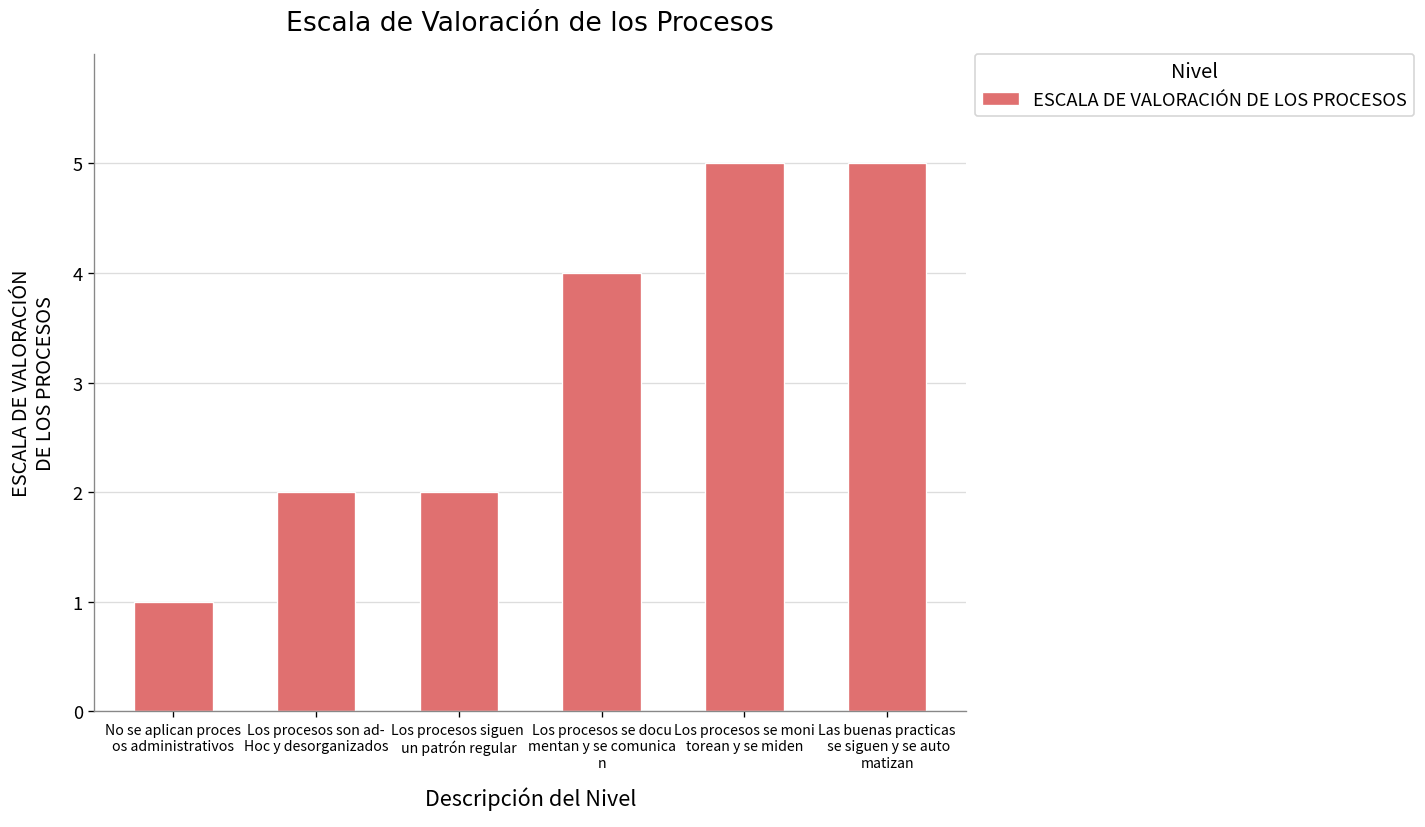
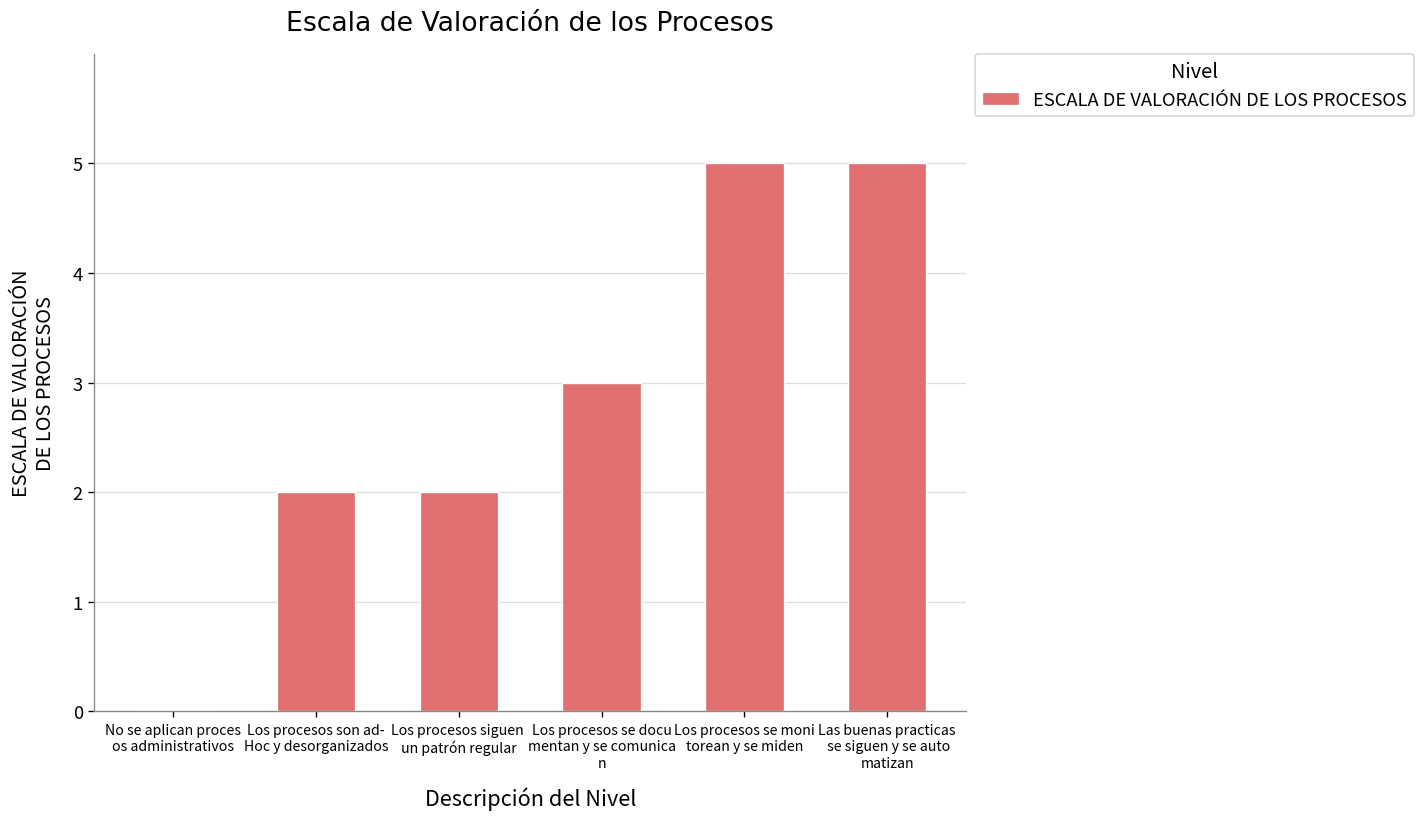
No se aplican proces os administrativos: 1 -> 0
Los procesos se docu mentan y se comunica n: 4 -> 3
